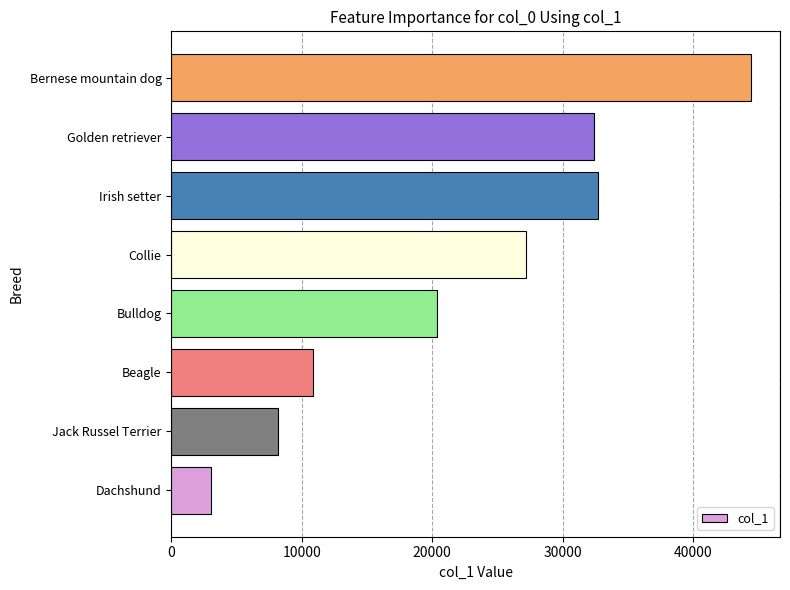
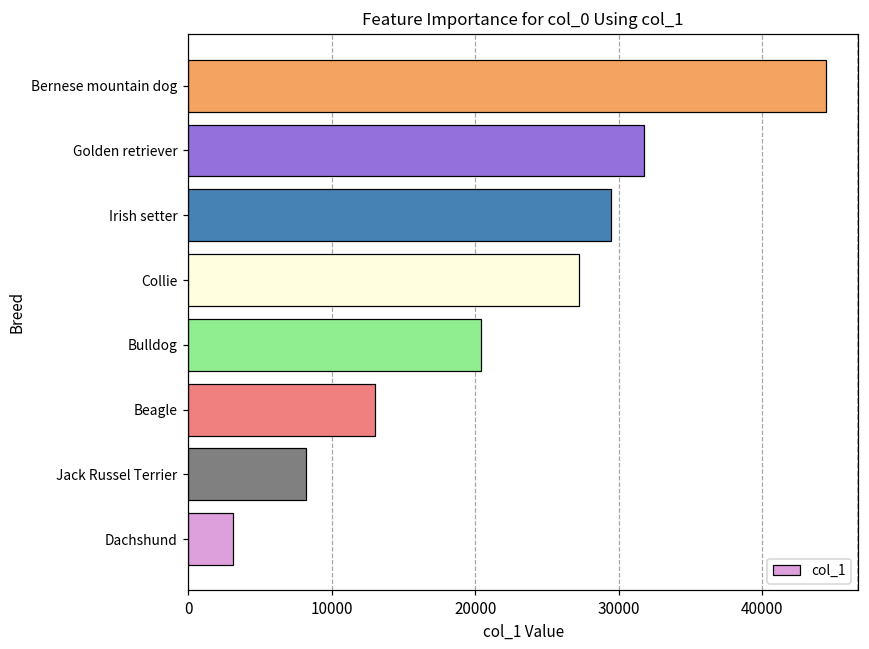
Golden retriever: 32500 -> 31800
Irish setter: 32700 -> 29500
Beagle: 10900 -> 13000
